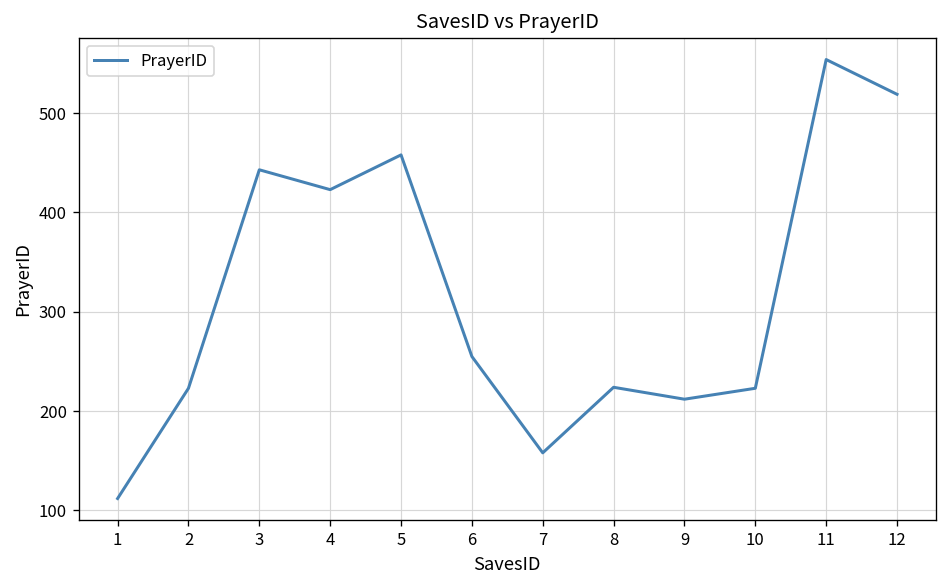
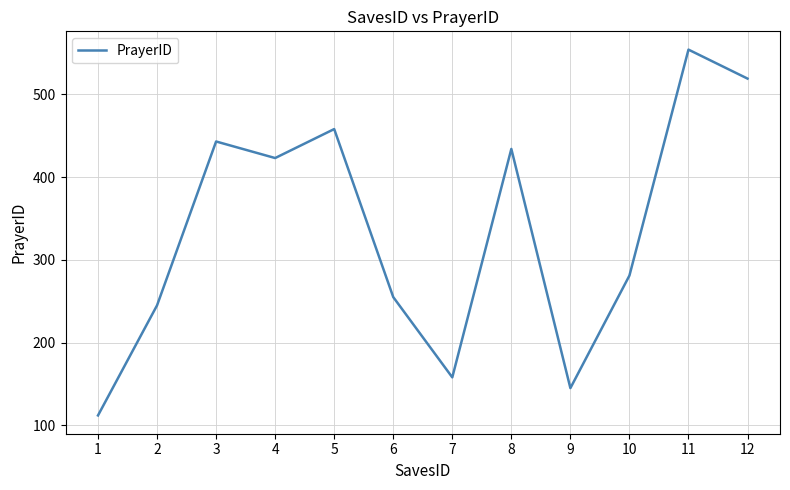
2: 220 -> 250
8: 220 -> 430
9: 210 -> 150
10: 220 -> 280
